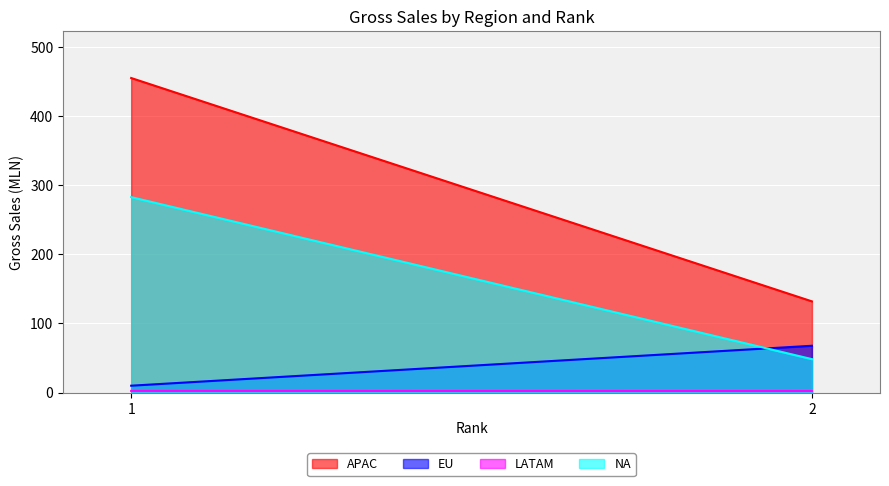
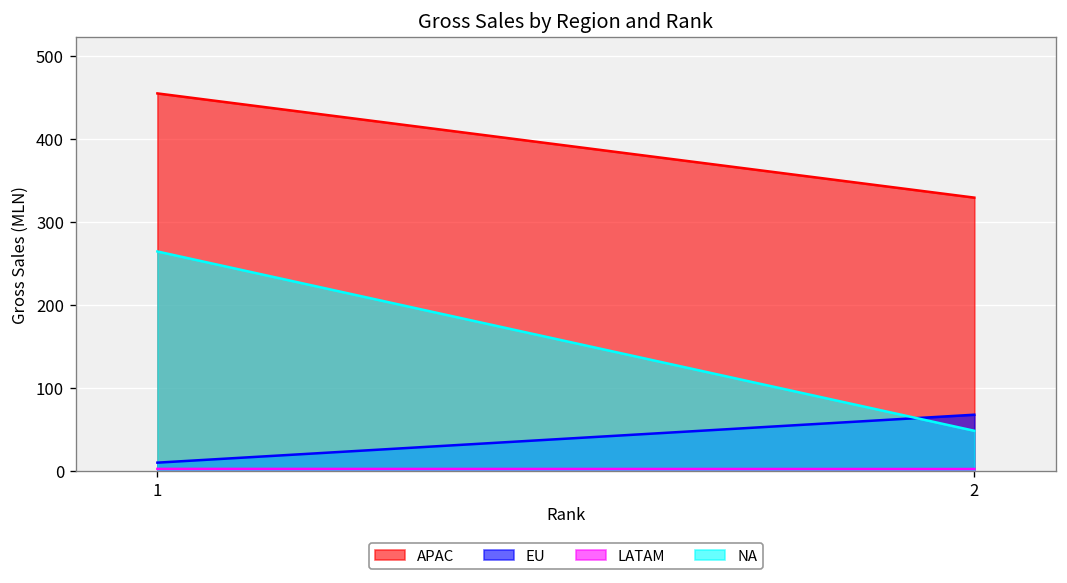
NA, 1: 280 -> 260
APAC, 2: 130 -> 330
